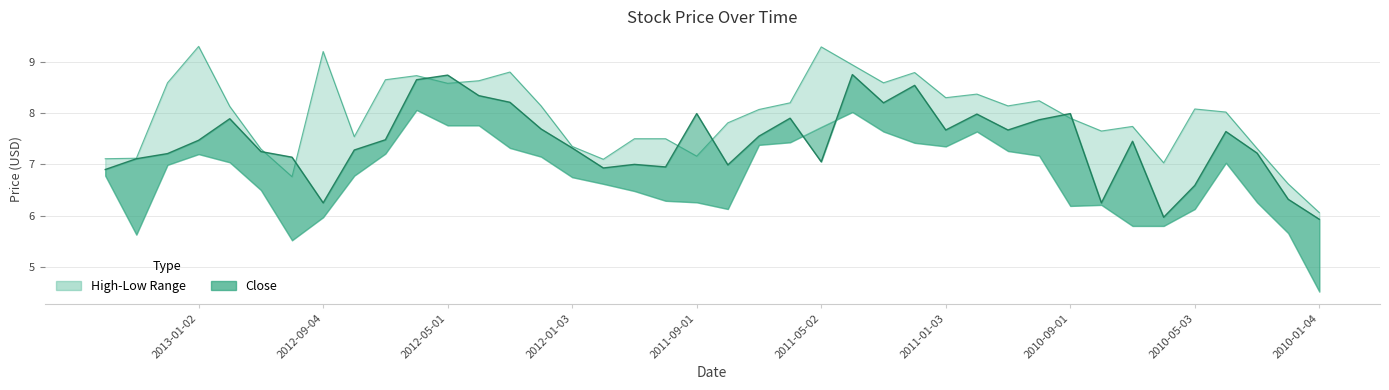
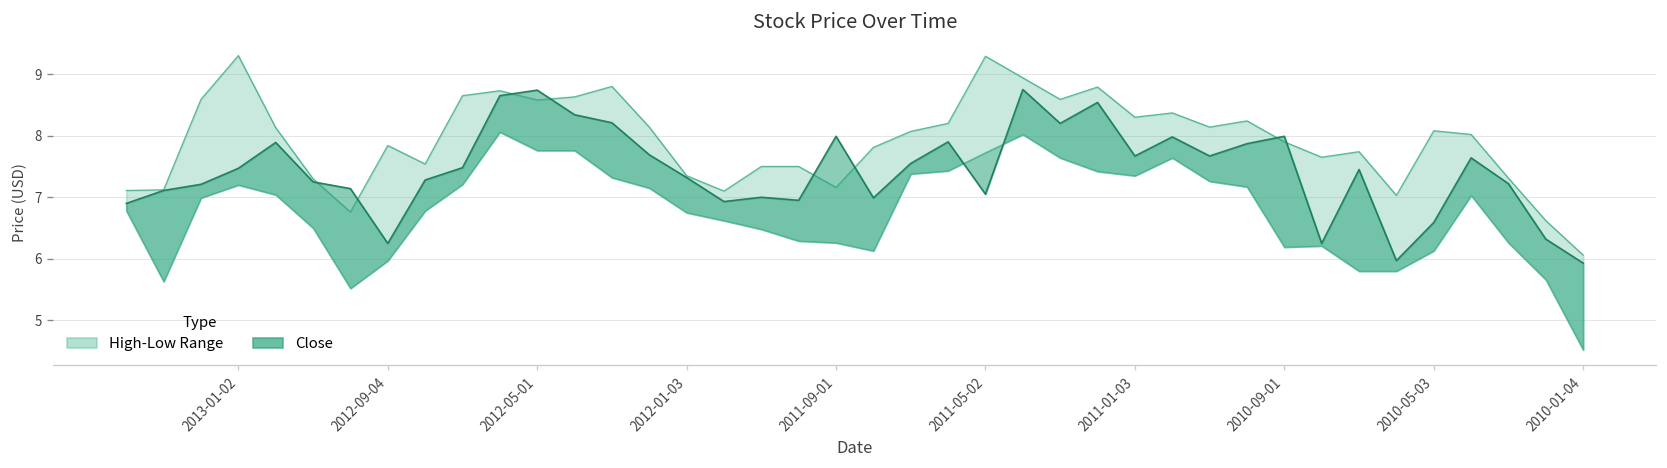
High-Low Range, 2012-09-04: 9.2 -> 7.8
